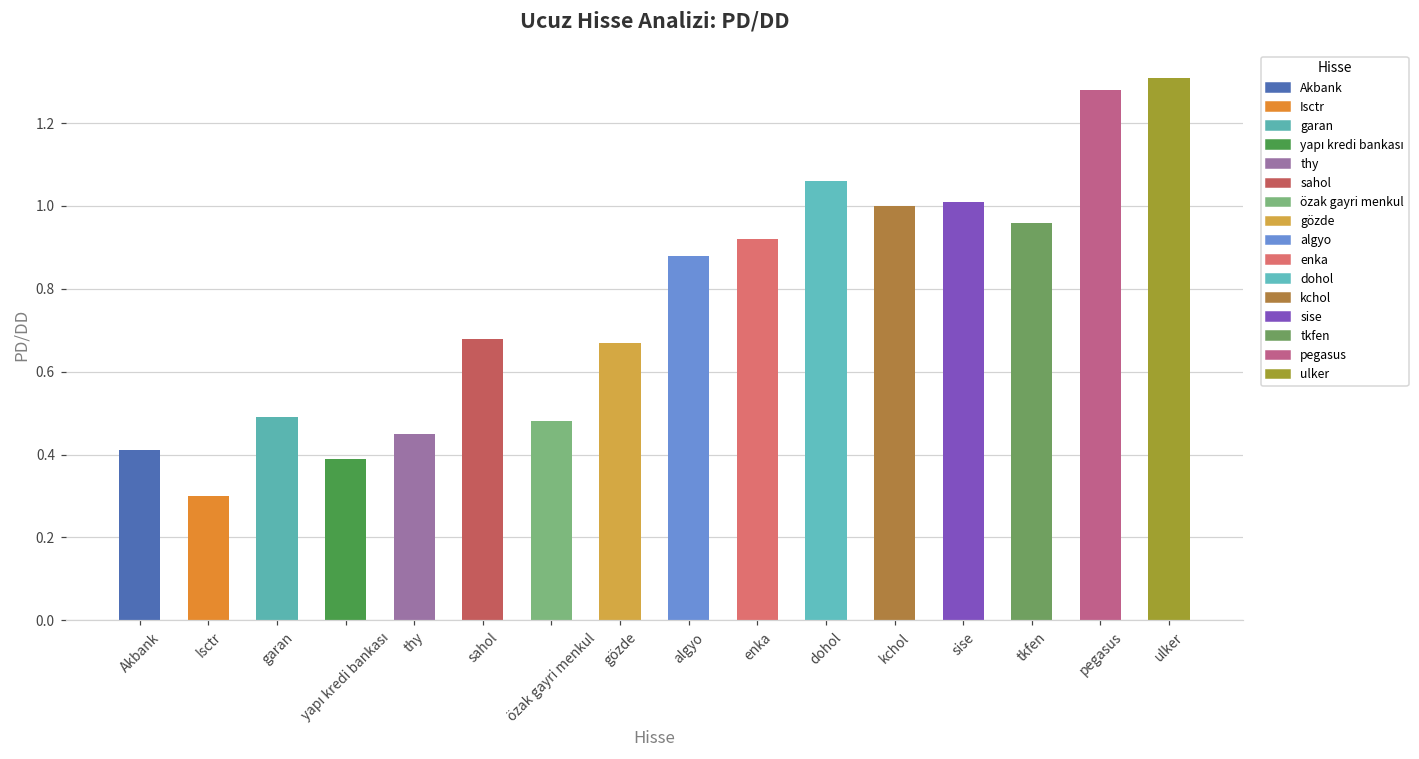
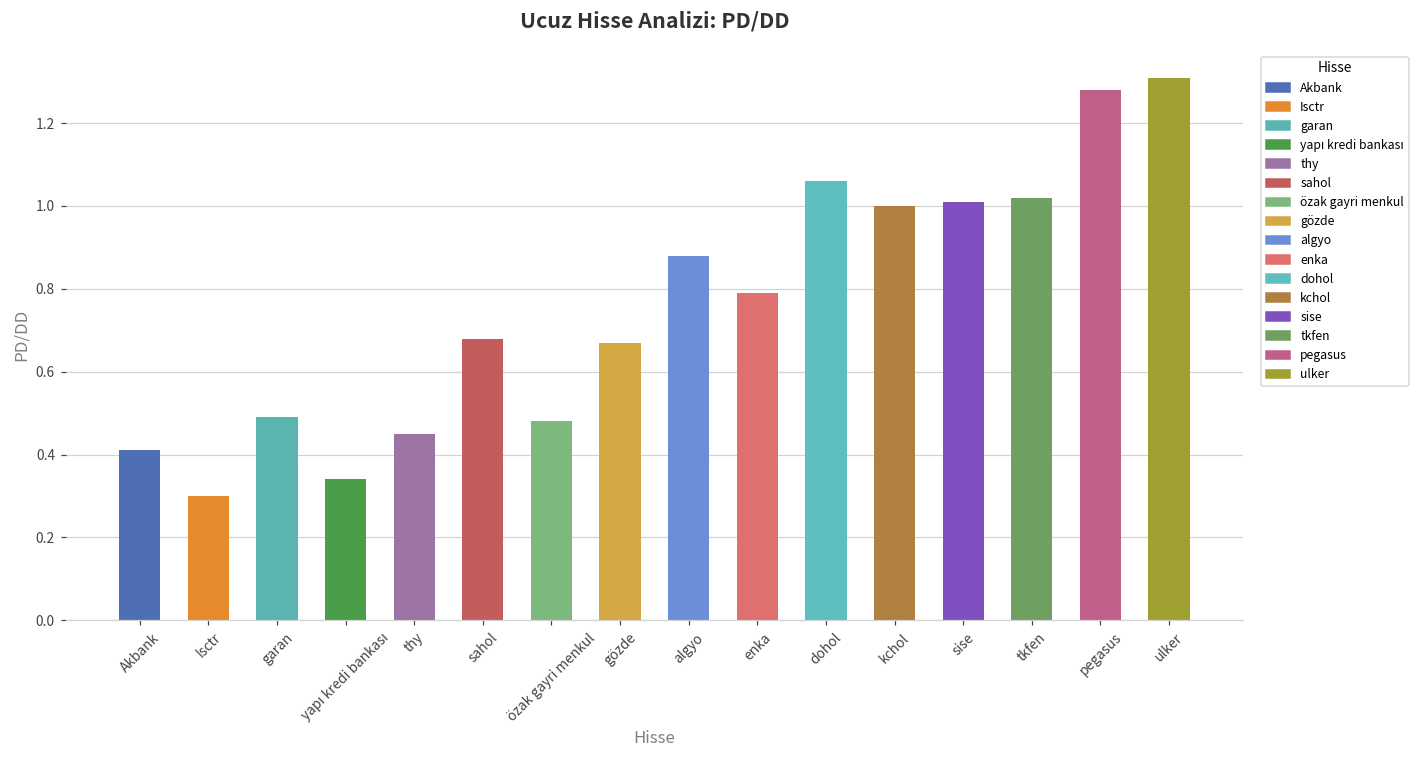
yapı kredi bankası: 0.39 -> 0.34
enka: 0.92 -> 0.79
tkfen: 0.96 -> 1.02
